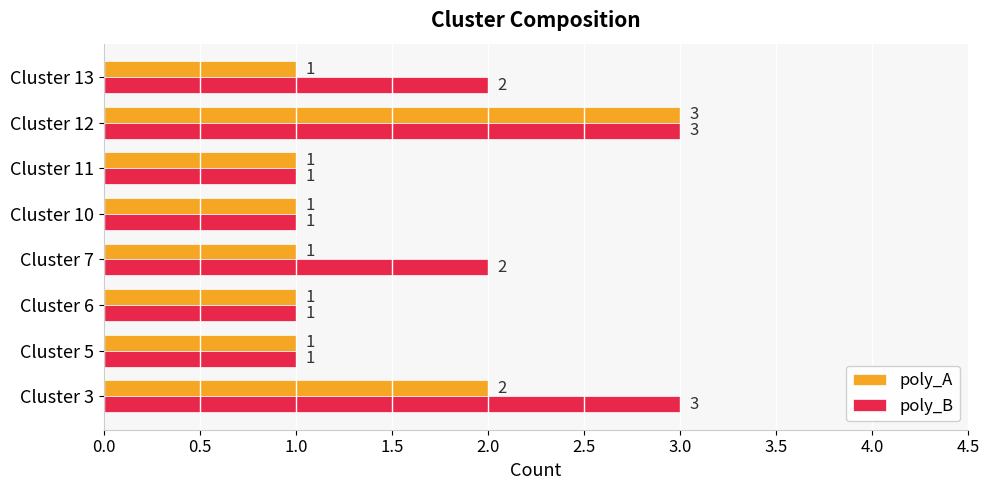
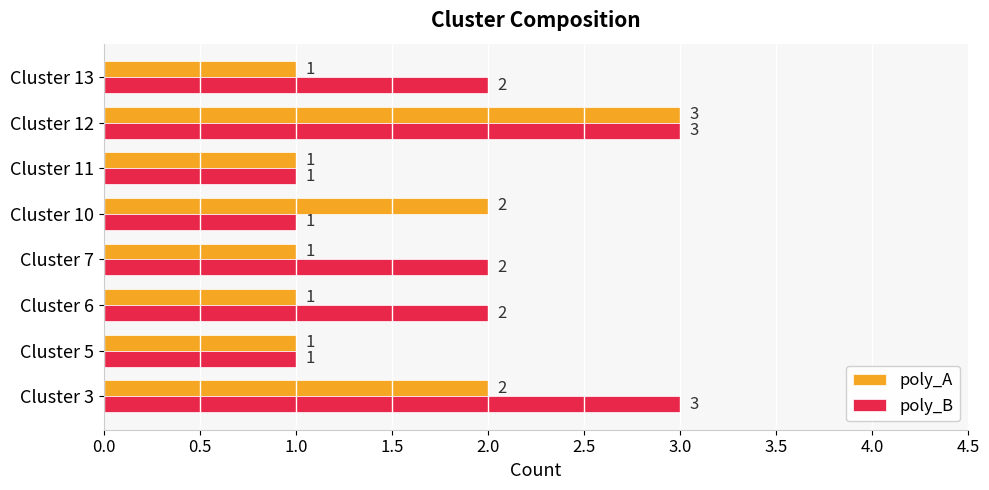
poly_A, Cluster 10: 1 -> 2
poly_B, Cluster 6: 1 -> 2
